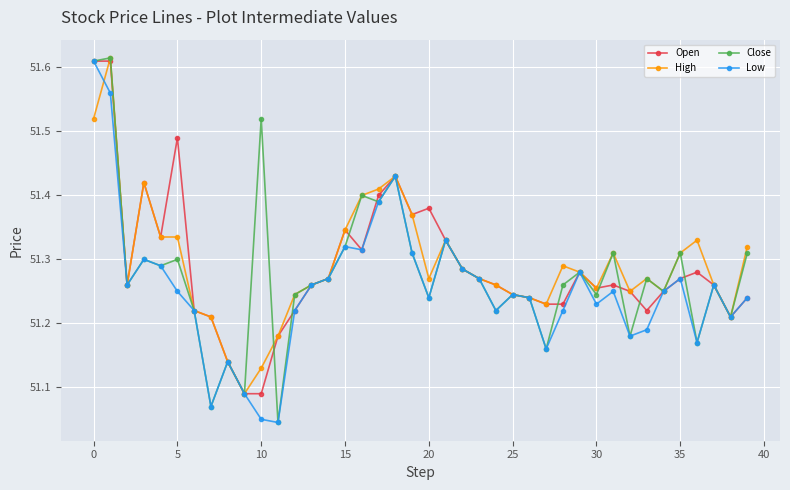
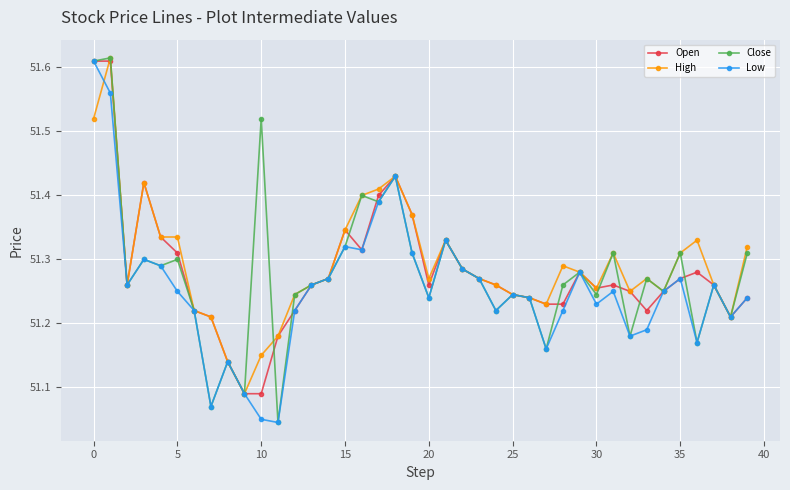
Open, 5: 51.49 -> 51.31
High, 10: 51.13 -> 51.15
Open, 20: 51.38 -> 51.26
